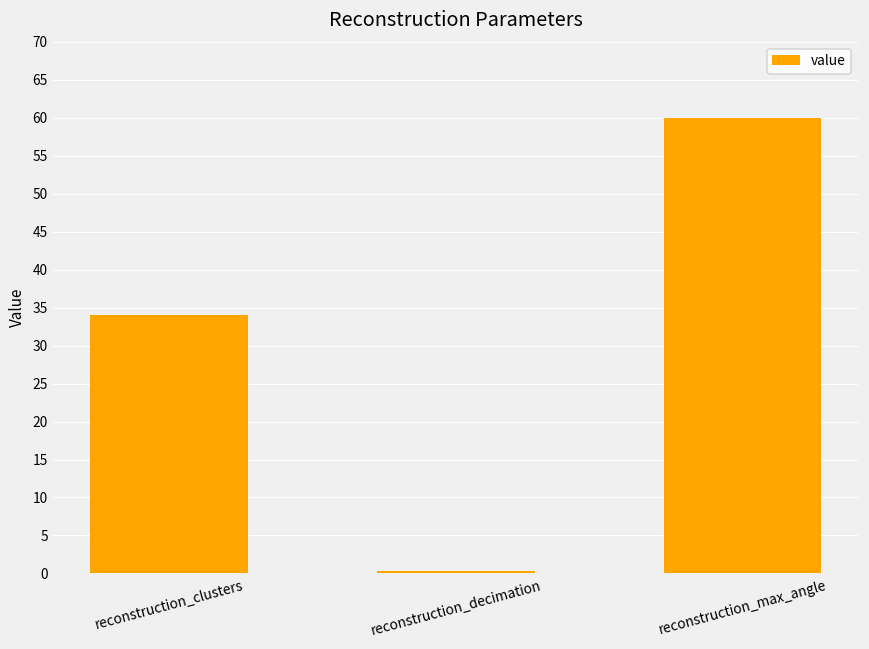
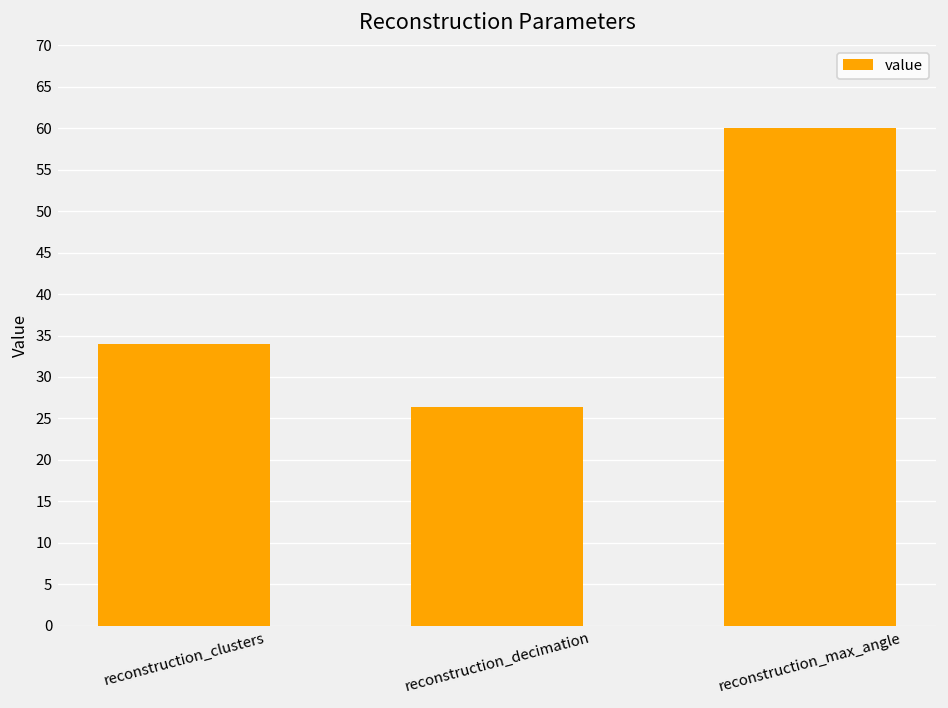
reconstruction_decimation: 0 -> 26
